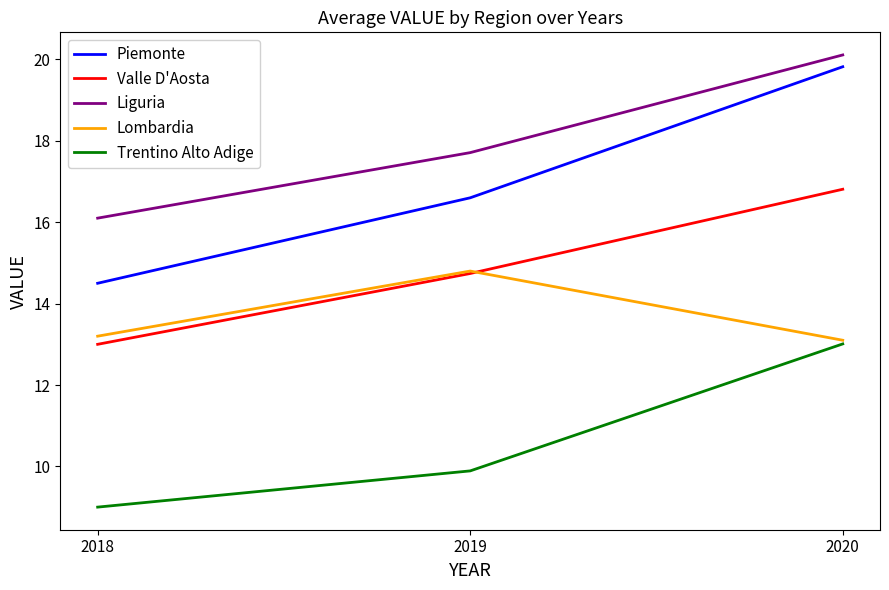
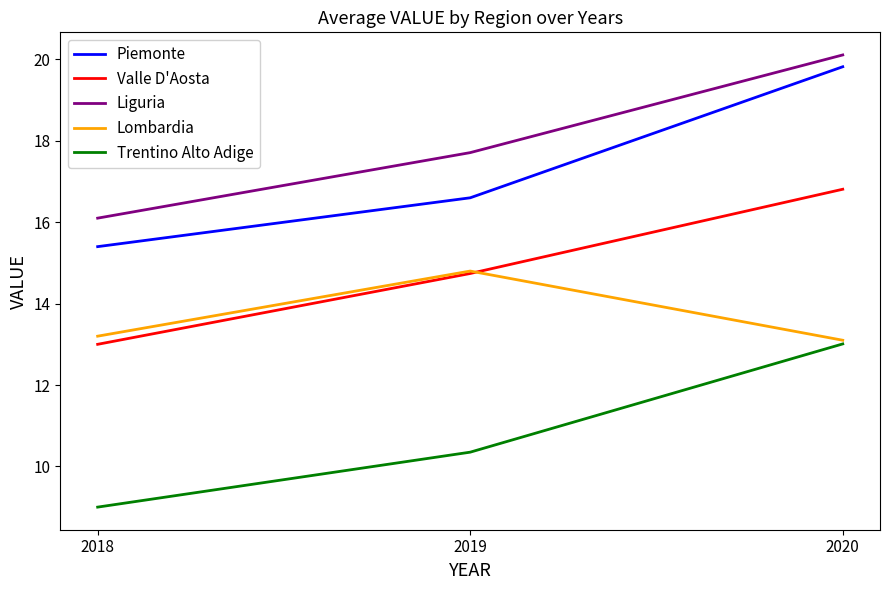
Piemonte, 2018: 14.5 -> 15.4
Trentino Alto Adige, 2019: 9.9 -> 10.4
